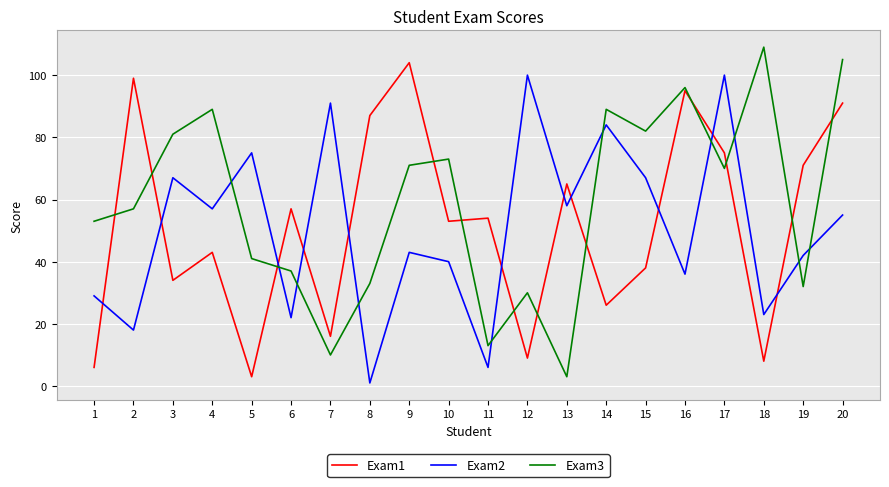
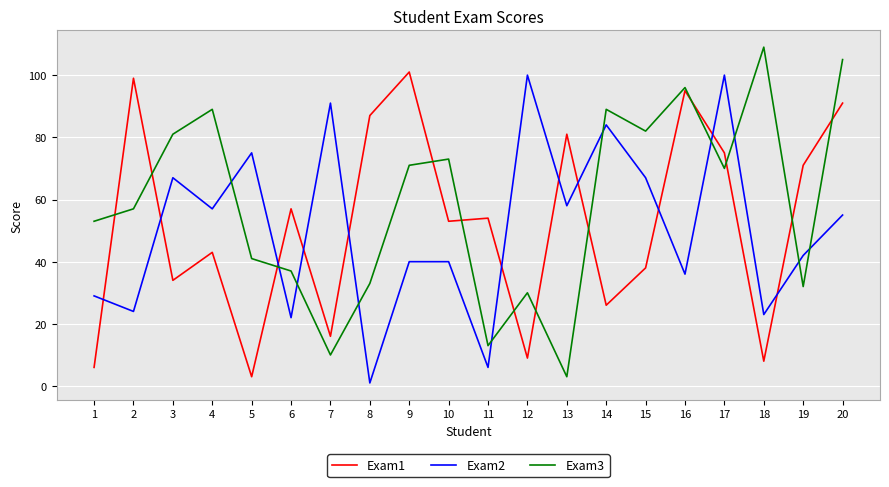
Exam2, 2: 18 -> 24
Exam1, 9: 104 -> 101
Exam2, 9: 43 -> 40
Exam1, 13: 65 -> 81
